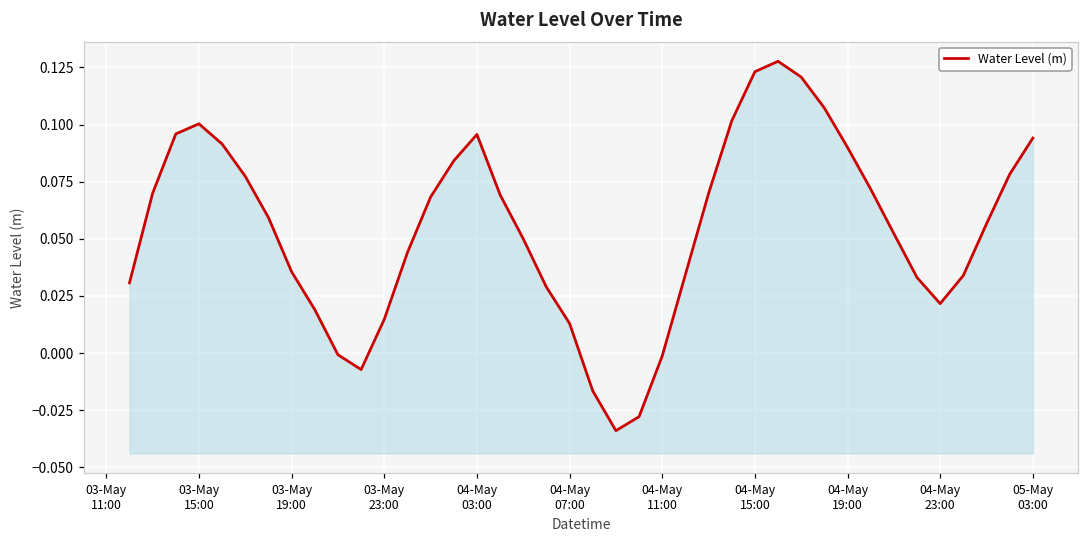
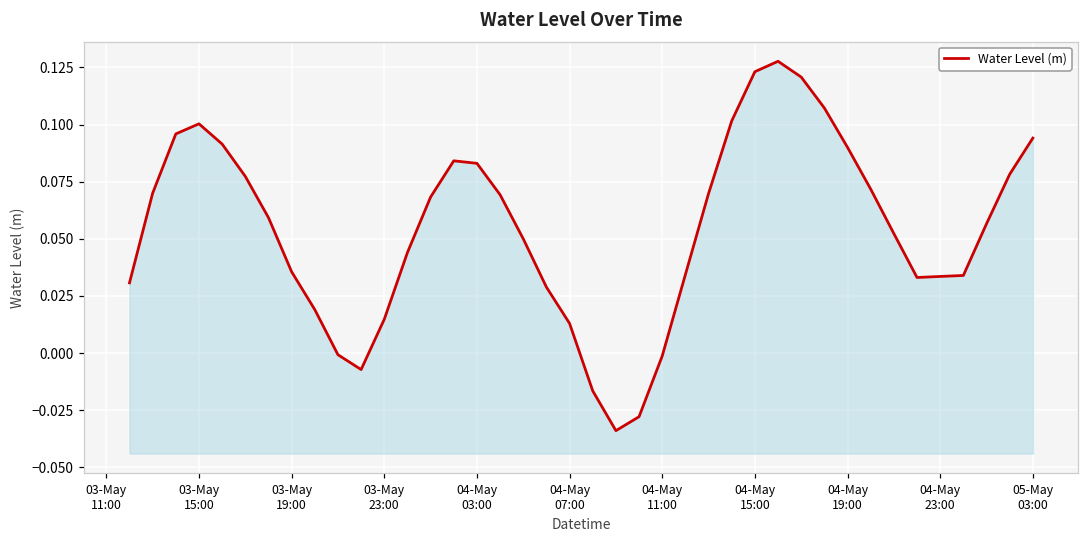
04-May 03:00: 0.096 -> 0.083
04-May 23:00: 0.022 -> 0.034
